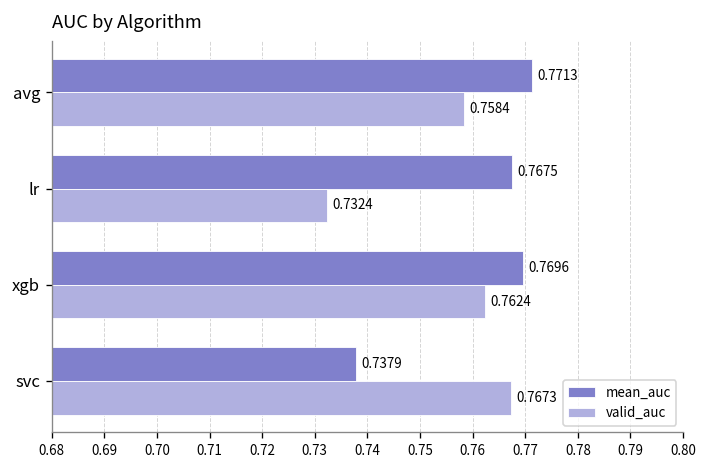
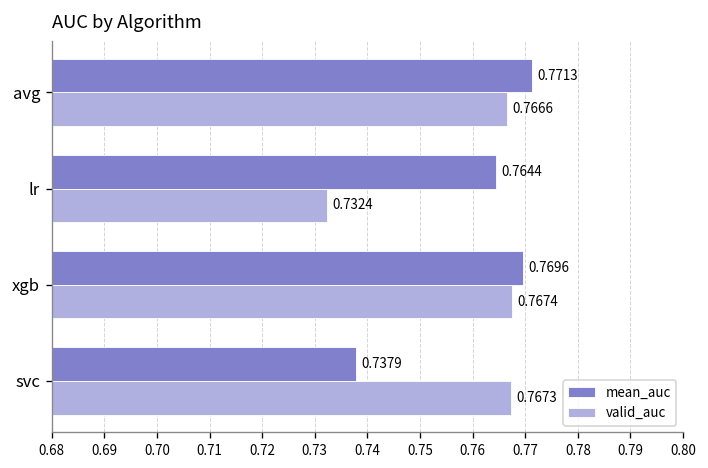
valid_auc, avg: 0.7584 -> 0.7666
mean_auc, lr: 0.7675 -> 0.7644
valid_auc, xgb: 0.7624 -> 0.7674
